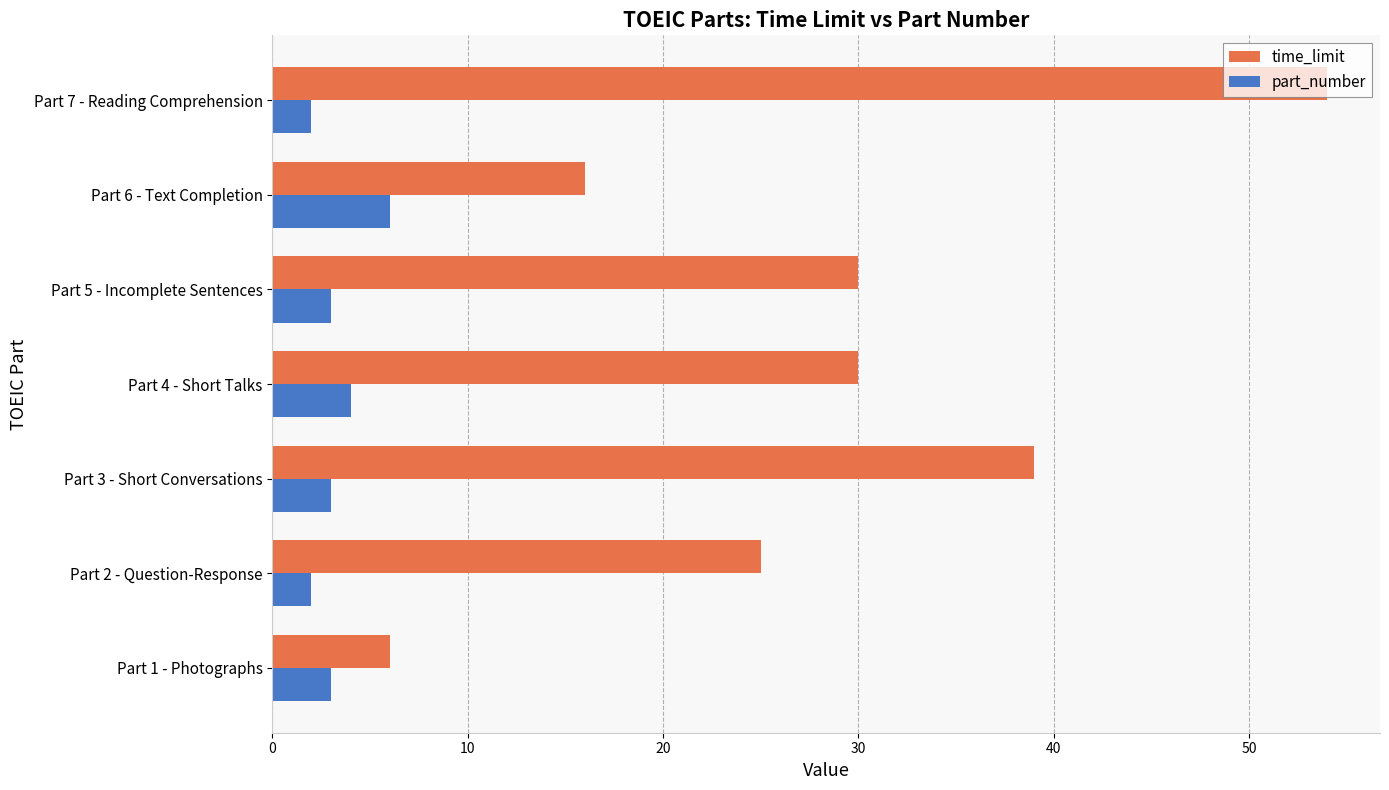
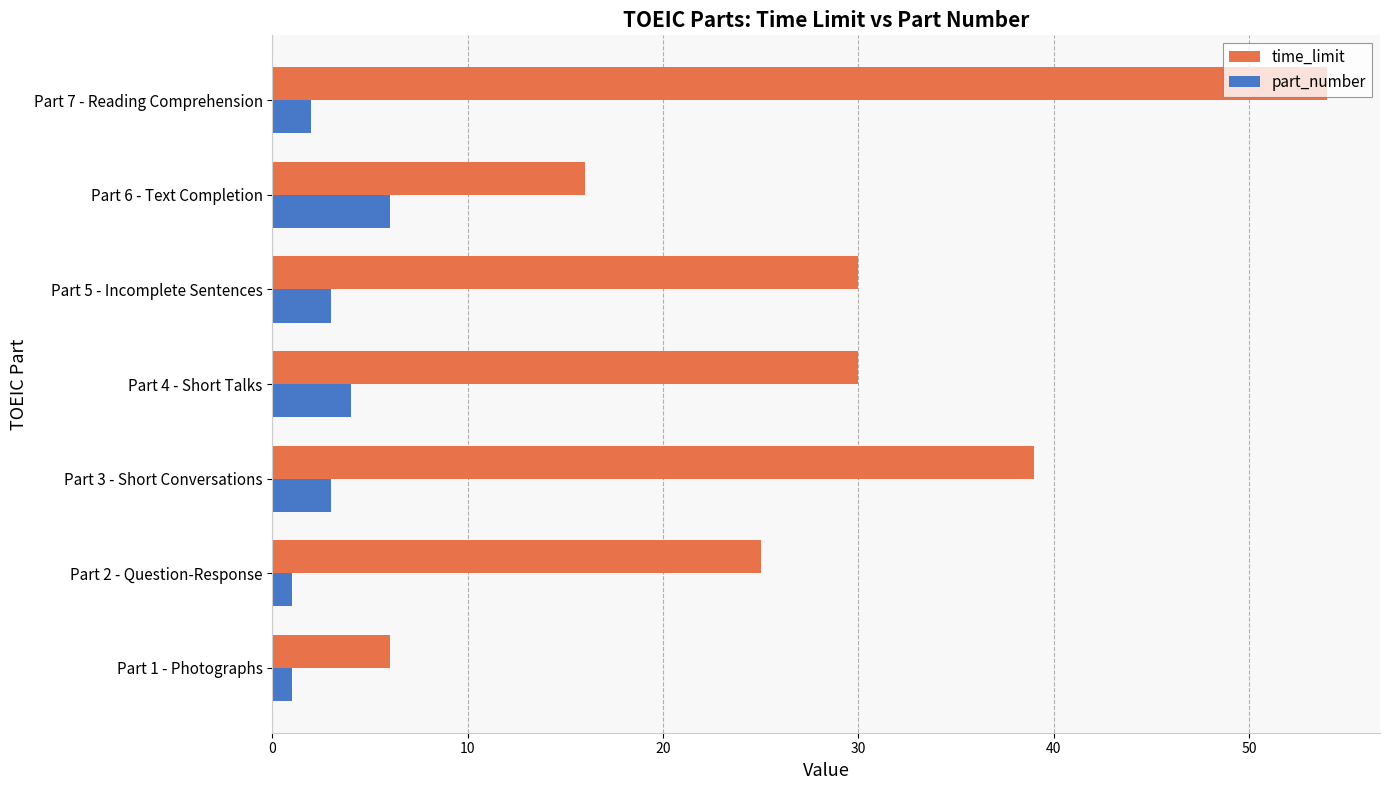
part_number, Part 2 - Question-Response: 2 -> 1
part_number, Part 1 - Photographs: 3 -> 1
